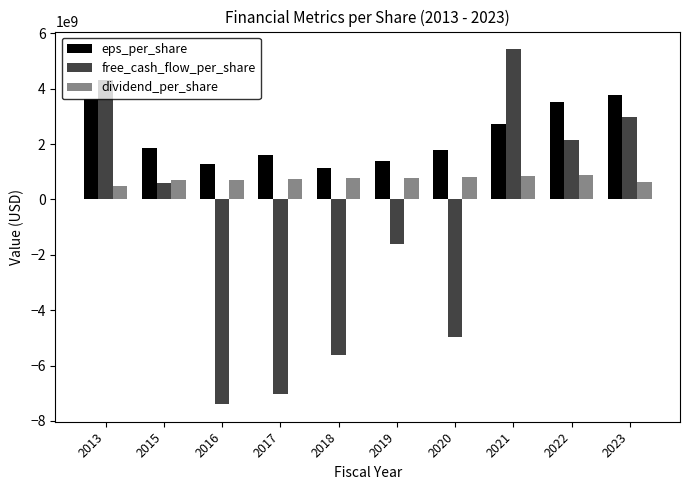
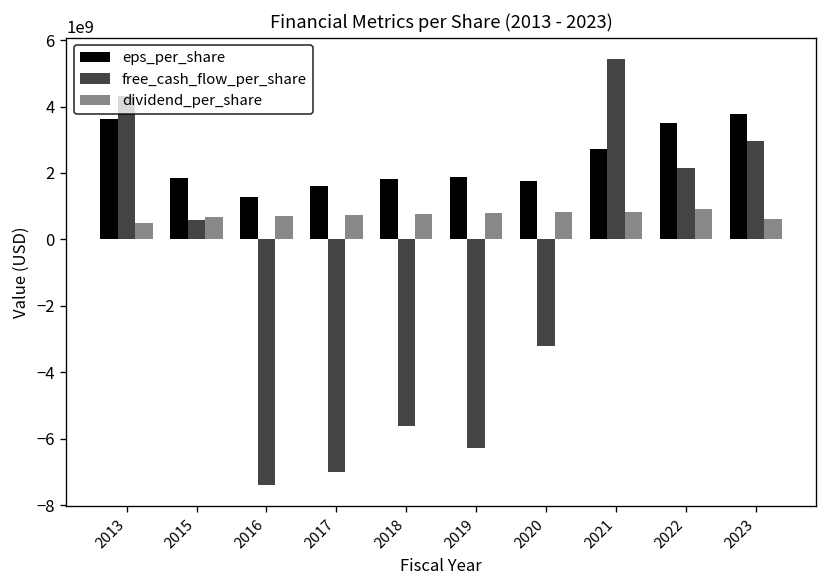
eps_per_share, 2018: 1100000000 -> 1800000000
eps_per_share, 2019: 1400000000 -> 1900000000
free_cash_flow_per_share, 2019: -1600000000 -> -6300000000
free_cash_flow_per_share, 2020: -5000000000 -> -3200000000
